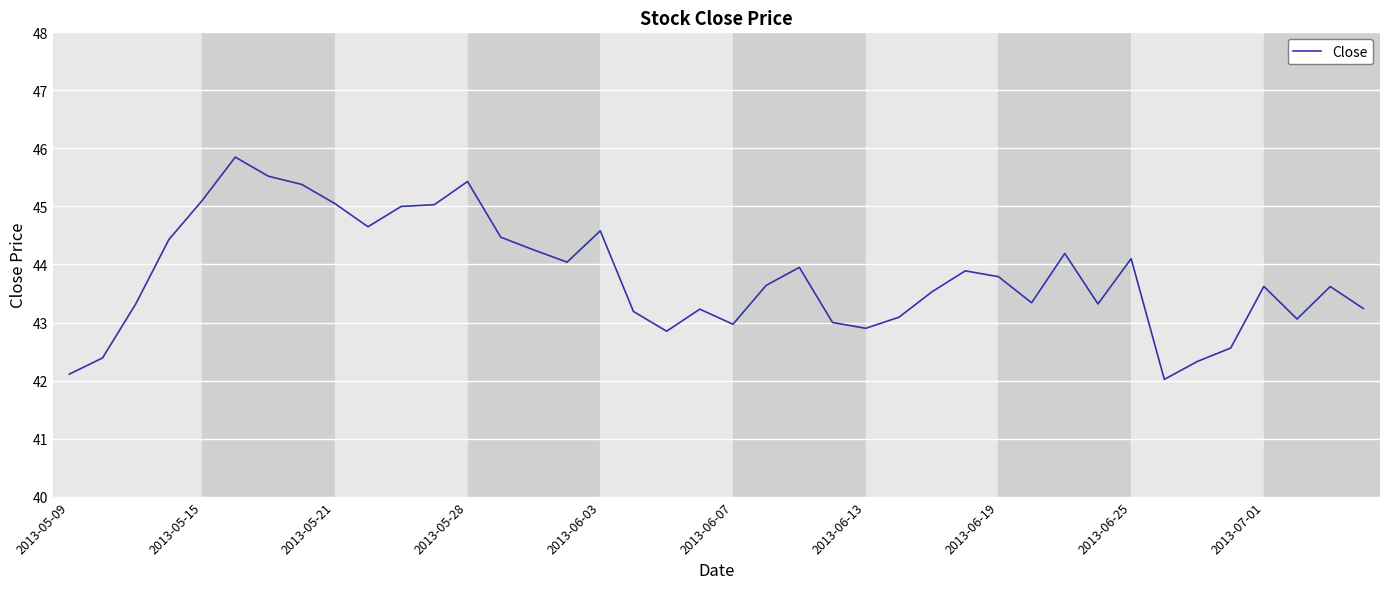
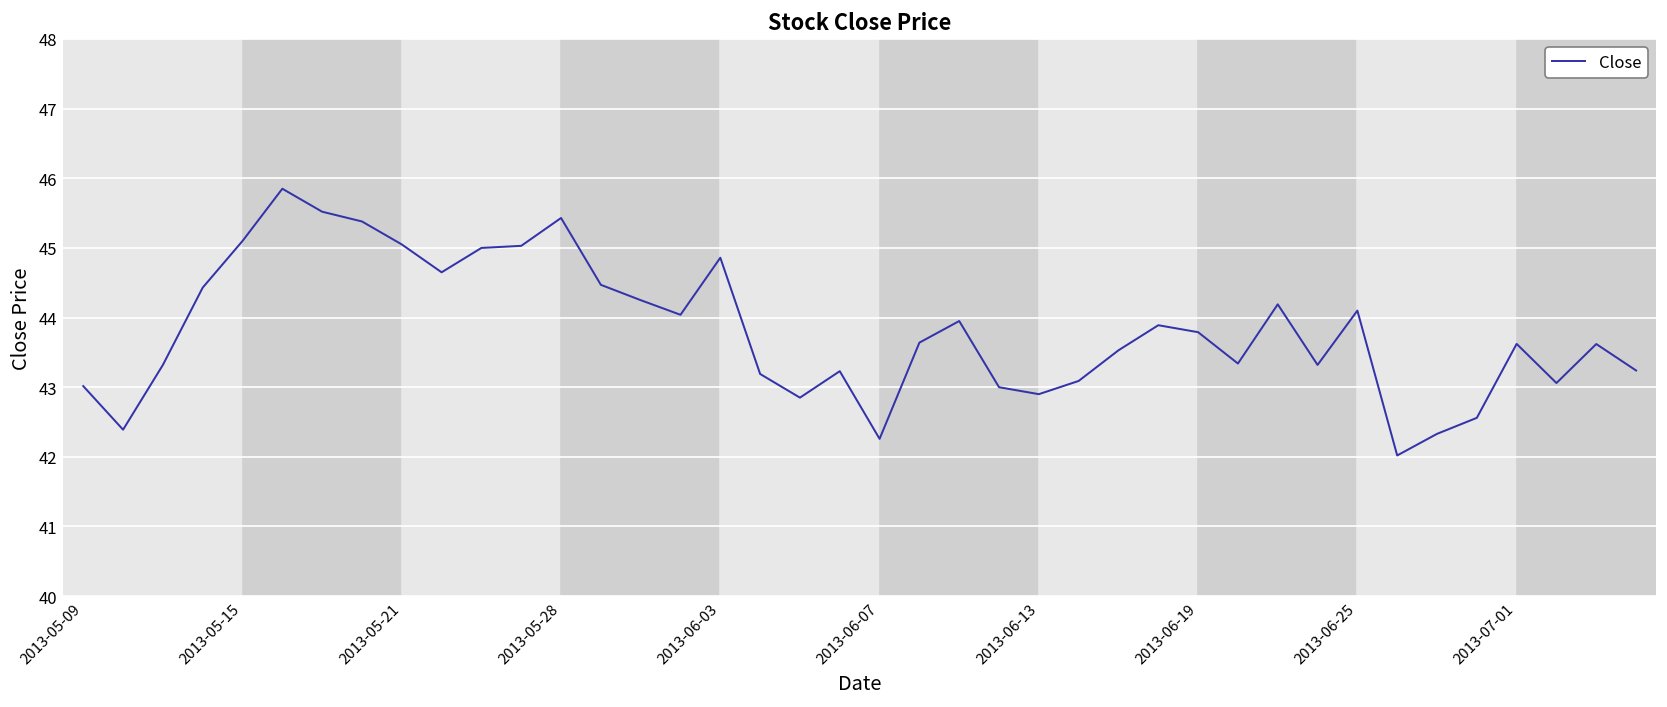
2013-05-09: 42.1 -> 43.0
2013-06-03: 44.6 -> 44.9
2013-06-07: 43.0 -> 42.3
